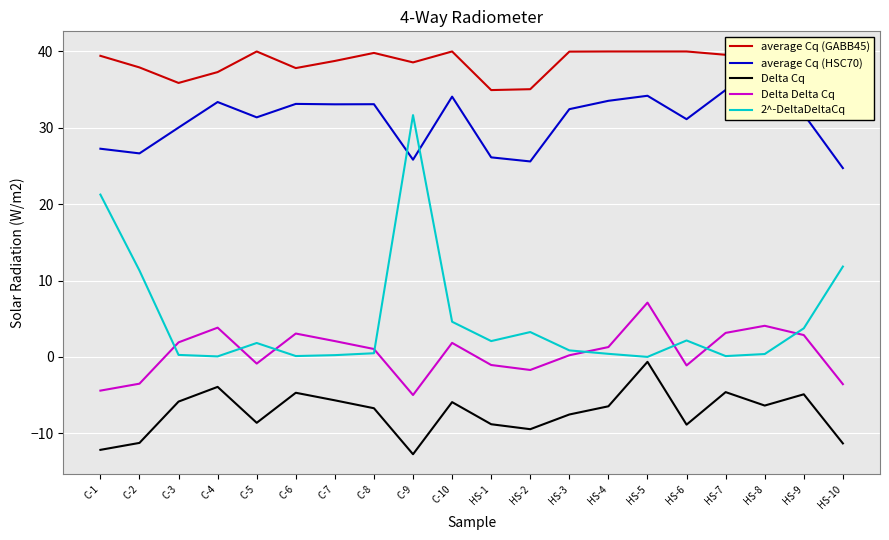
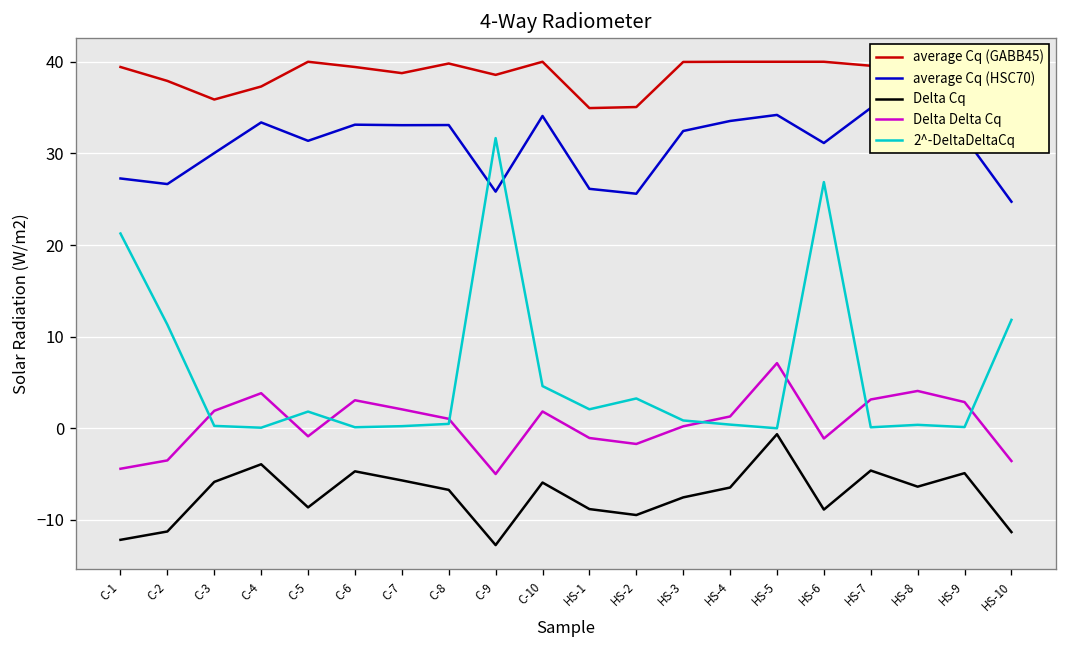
average Cq (GABB45), C-6: 38 -> 39
2^-DeltaDeltaCq, HS-6: 2 -> 27
2^-DeltaDeltaCq, HS-9: 4 -> 0
